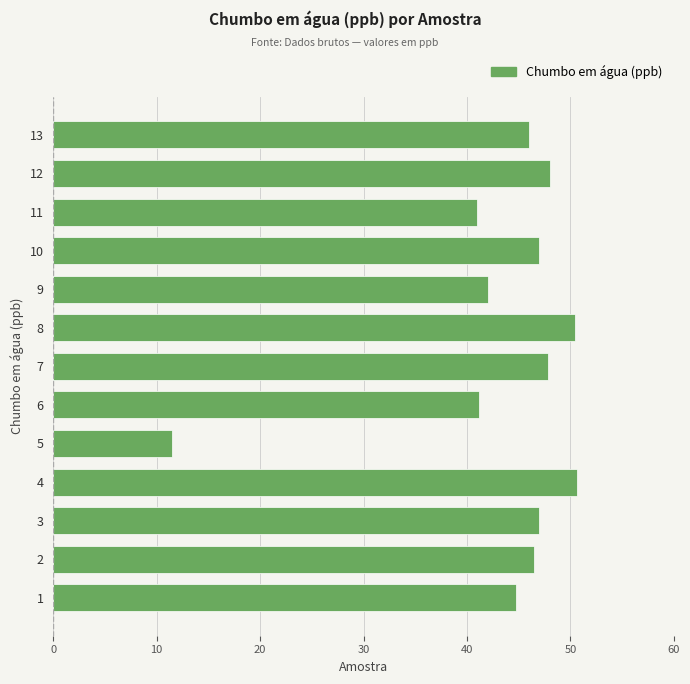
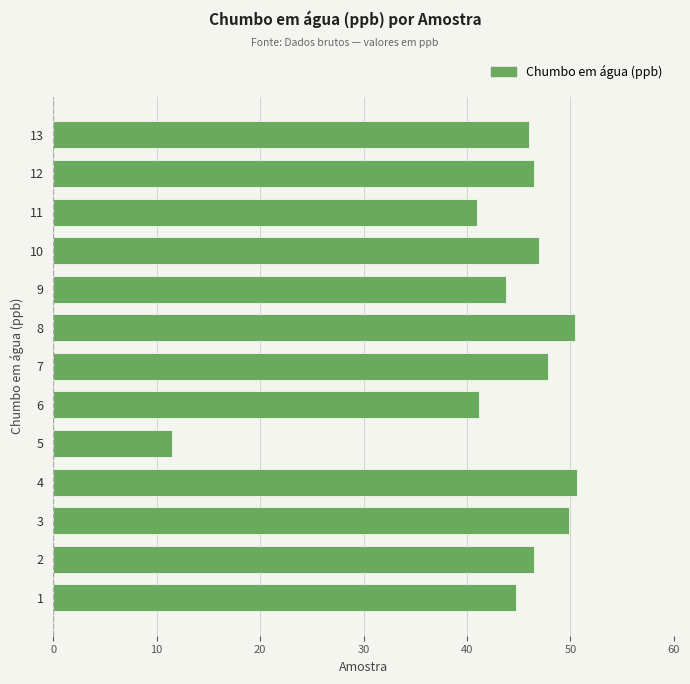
12: 48.0 -> 46.5
9: 42.0 -> 43.8
3: 47.0 -> 49.9
